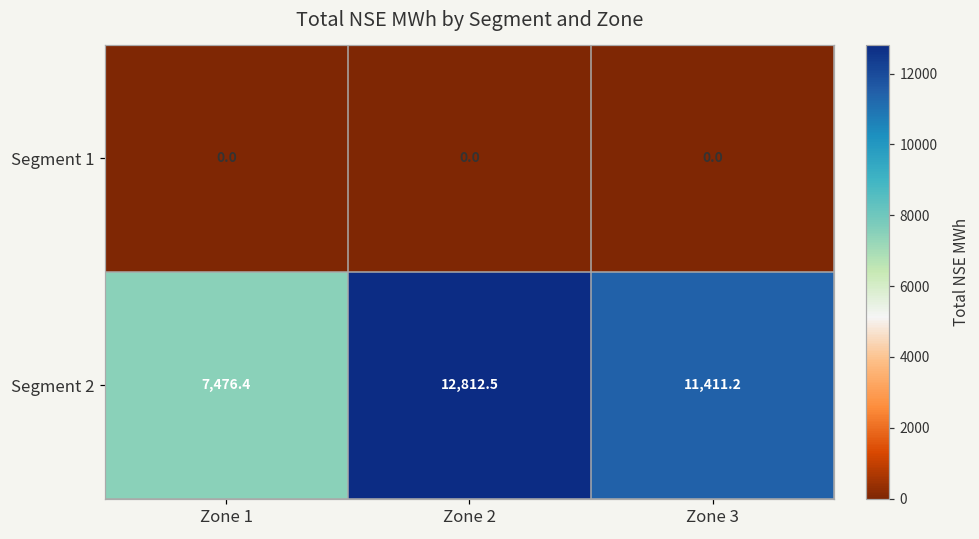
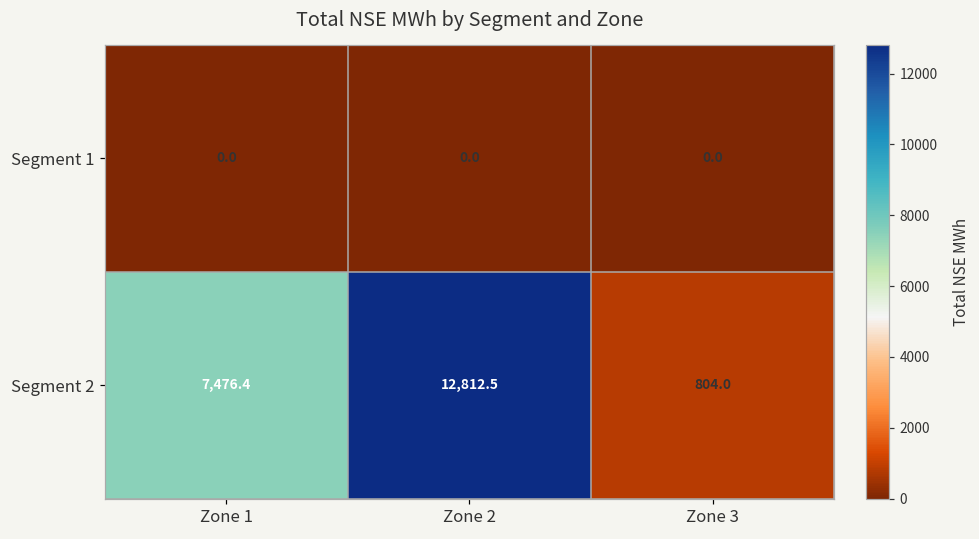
Segment 2, Zone 3: 11,411.2 -> 804.0
